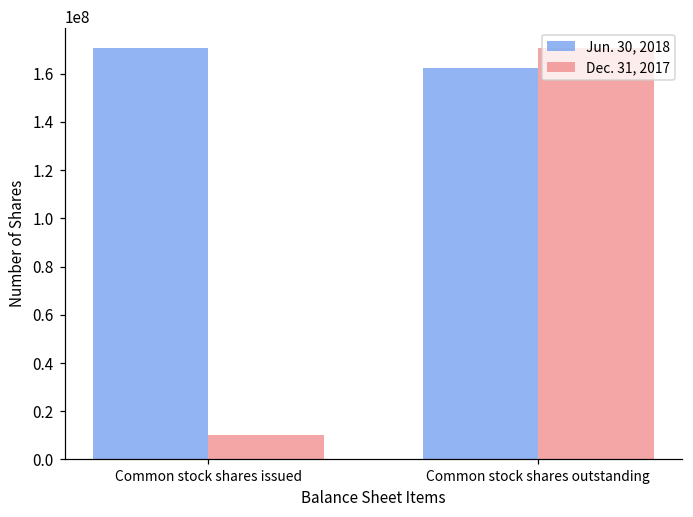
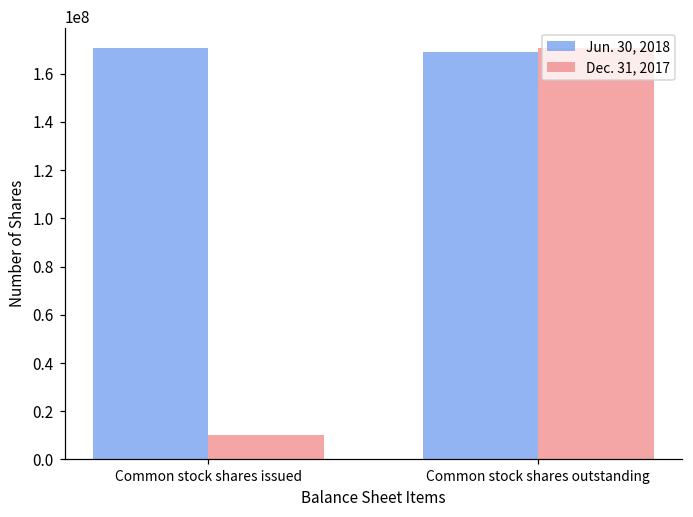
Jun. 30, 2018, Common stock shares outstanding: 162000000 -> 169000000
